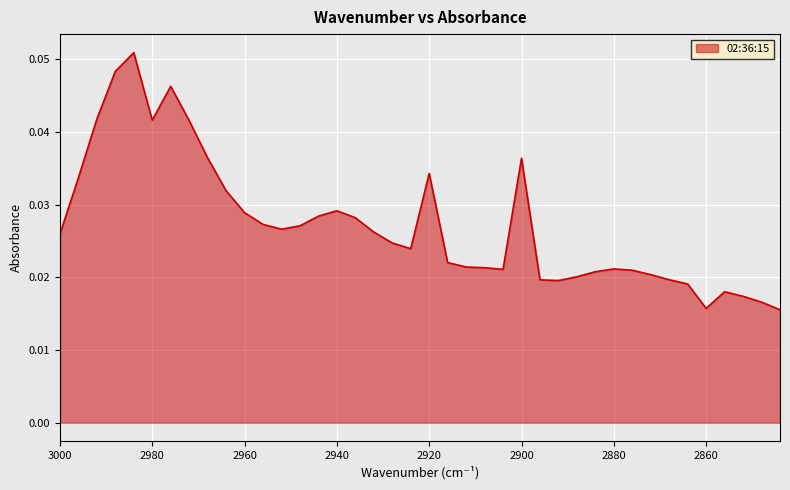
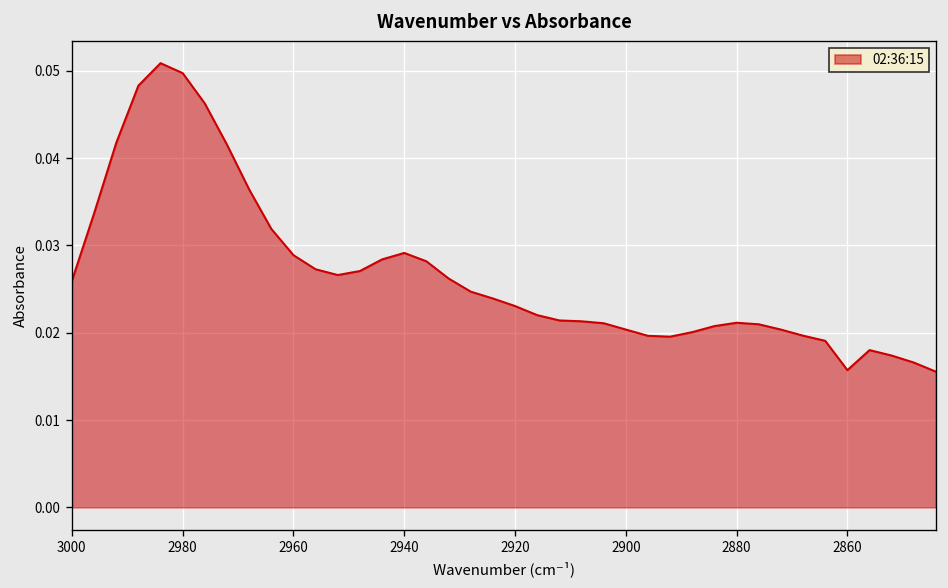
2980: 0.042 -> 0.050
2920: 0.034 -> 0.023
2900: 0.036 -> 0.020
